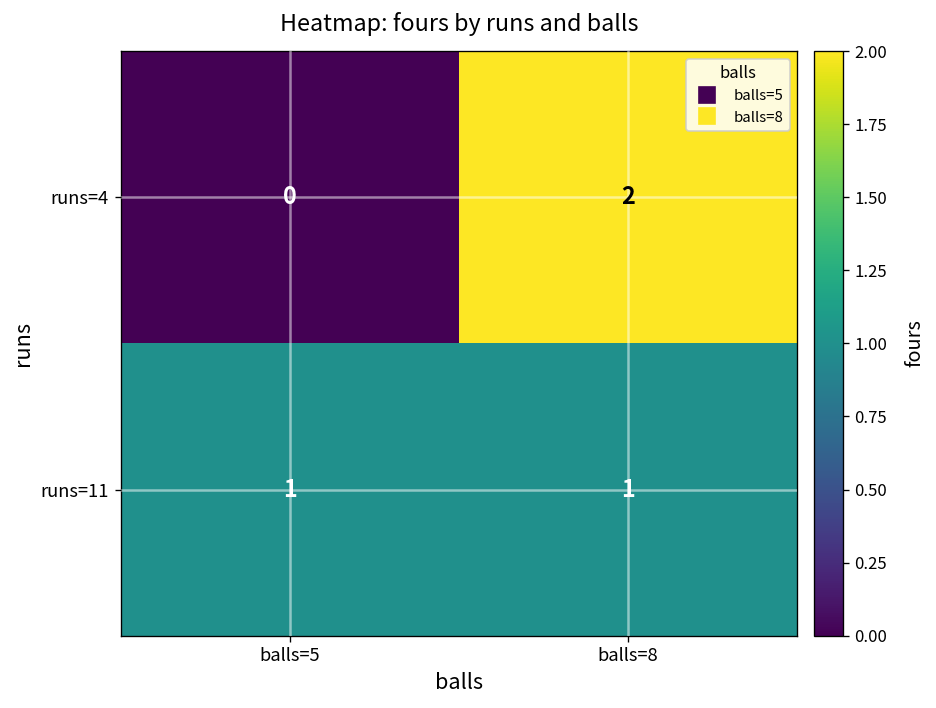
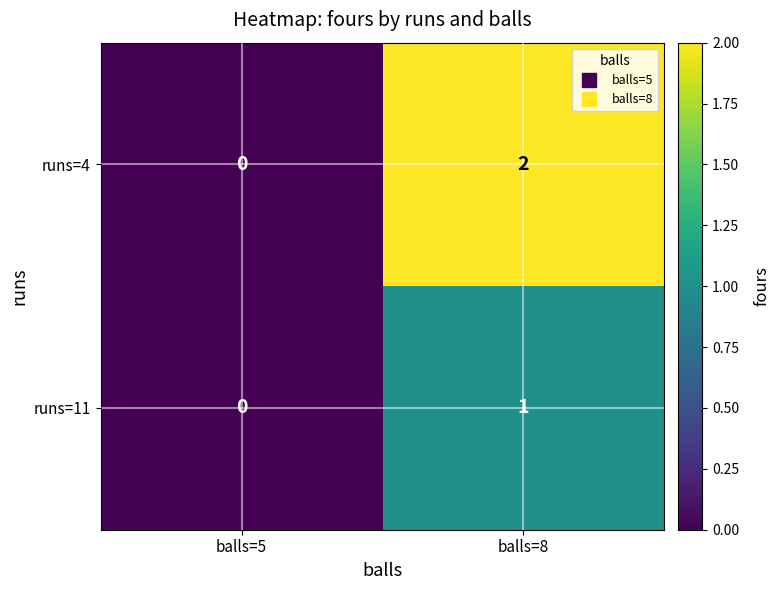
runs=11, balls=5: 1 -> 0
